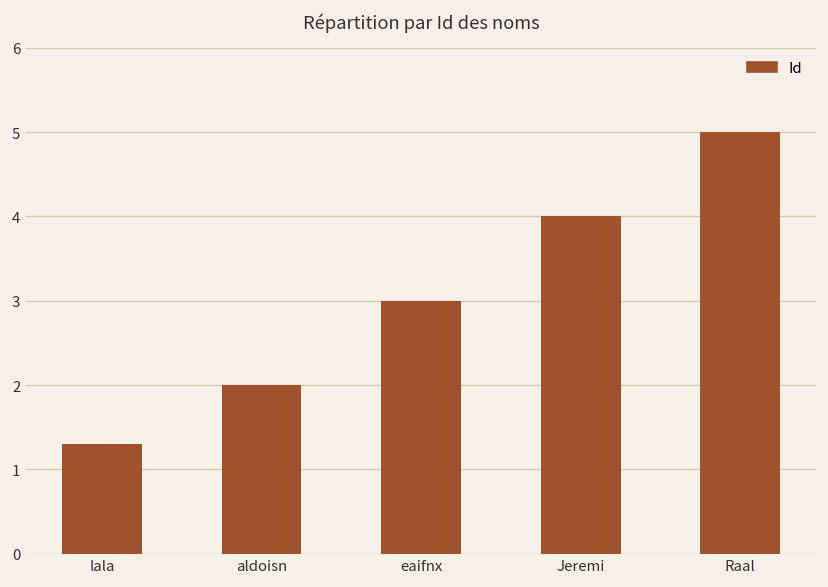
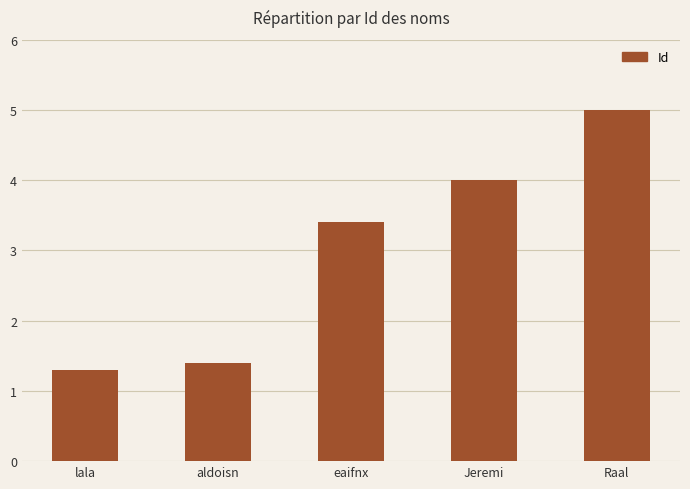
aldoisn: 2.0 -> 1.4
eaifnx: 3.0 -> 3.4
